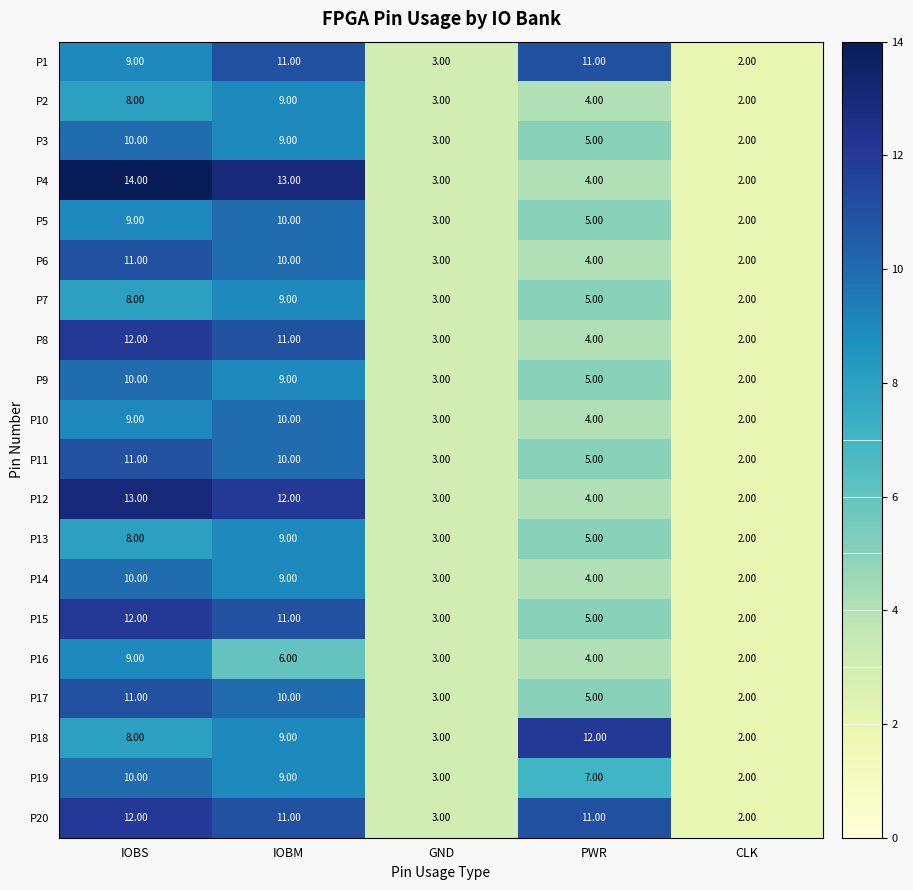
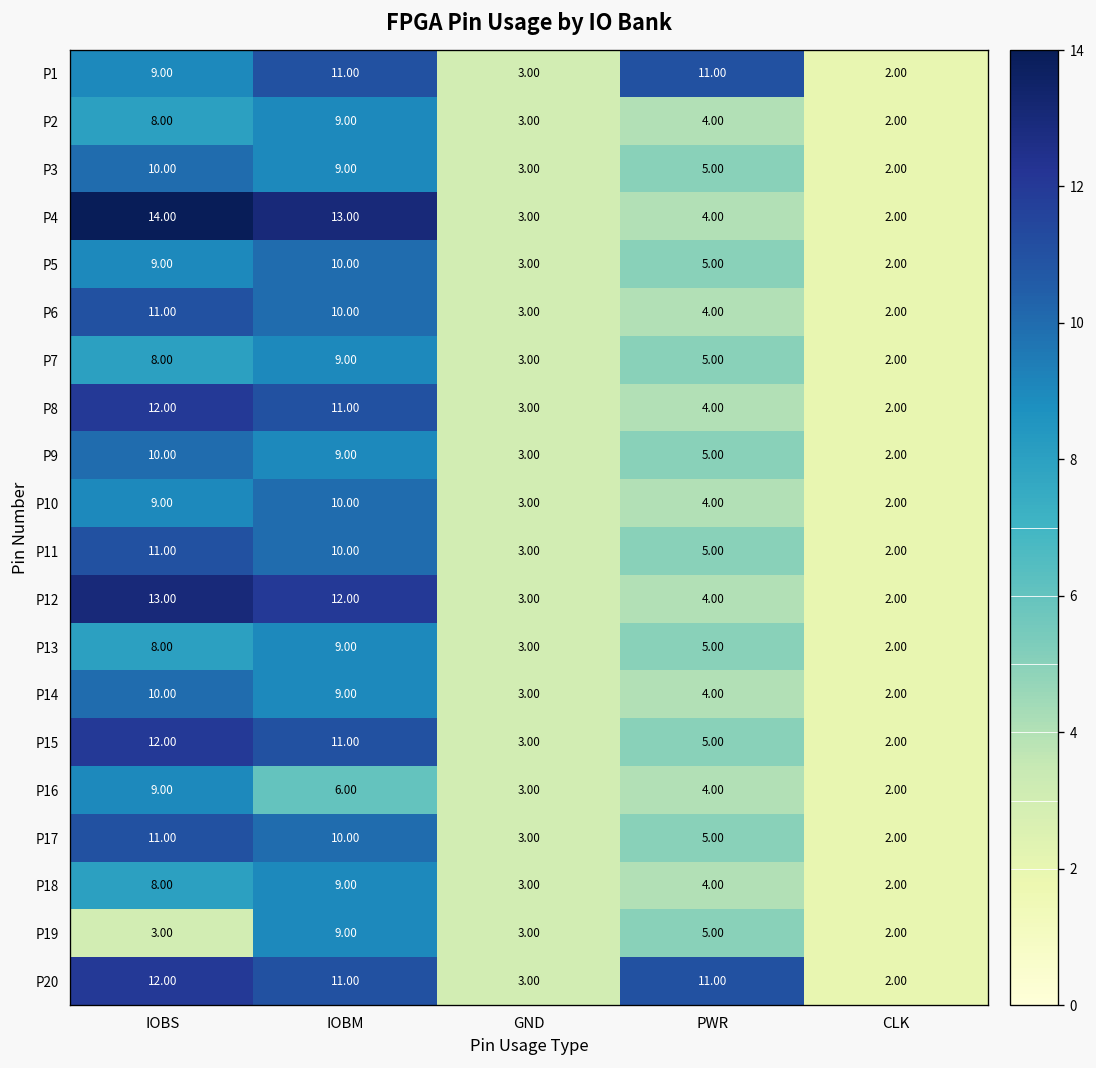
P18, PWR: 12.00 -> 4.00
P19, IOBS: 10.00 -> 3.00
P19, PWR: 7.00 -> 5.00
